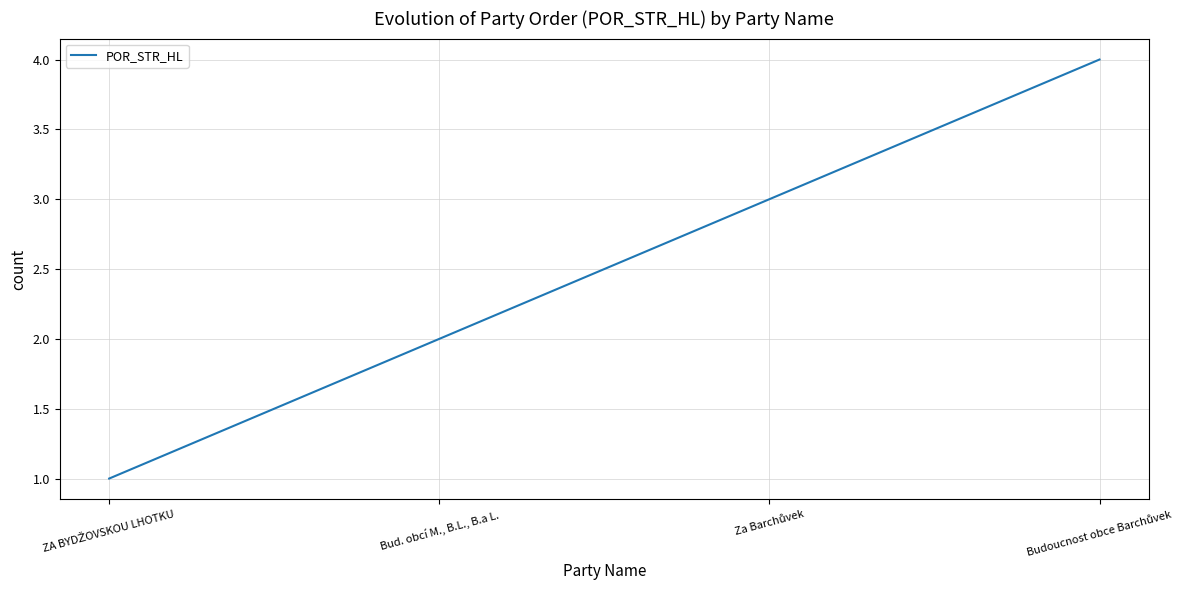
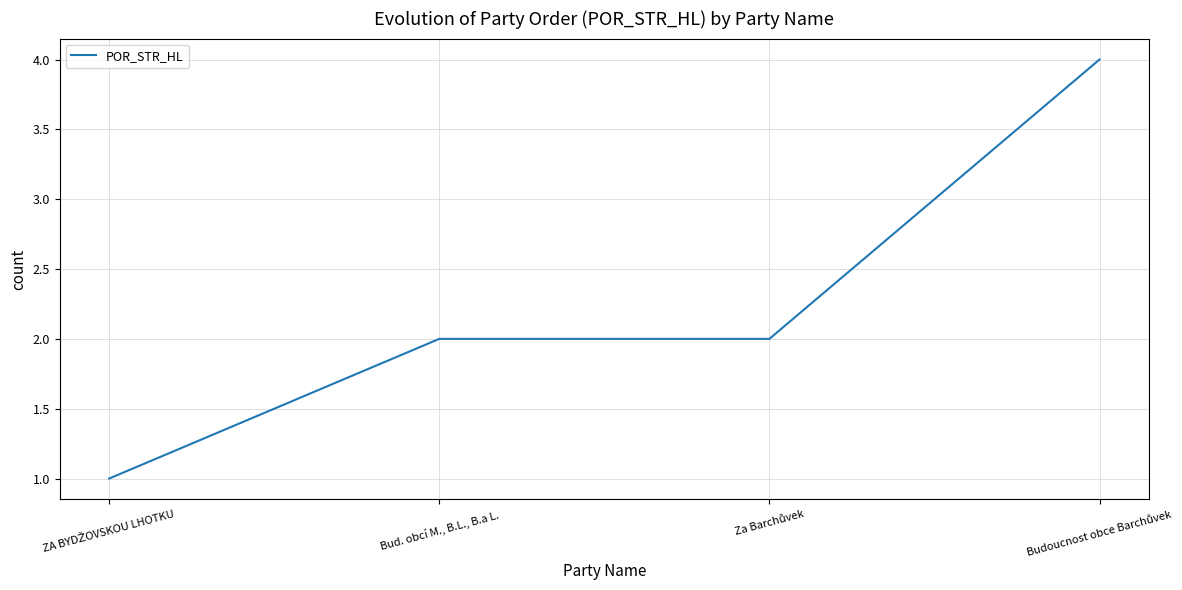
Za Barchůvek: 3 -> 2
